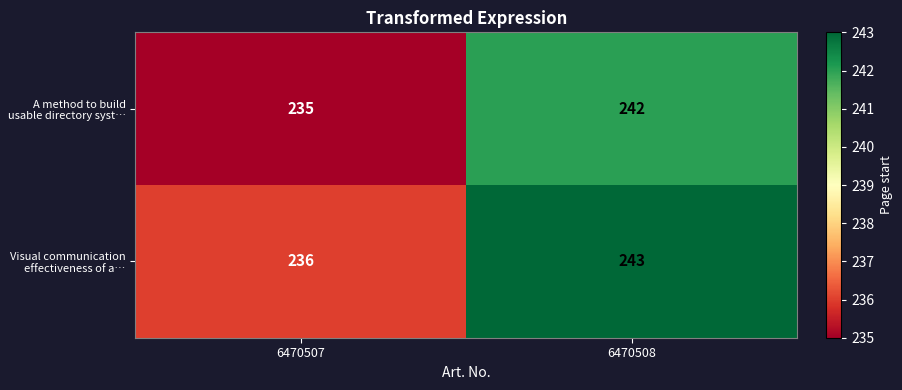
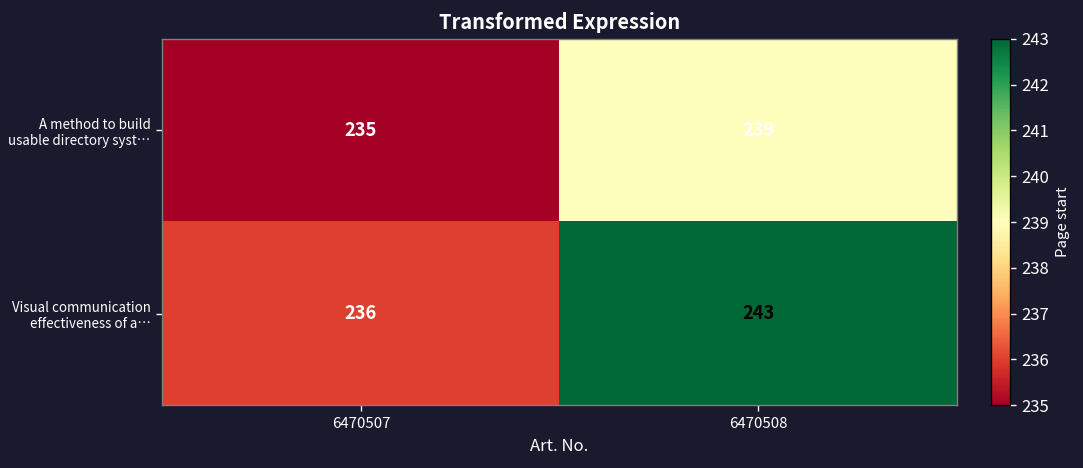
A method to build usable directory syst…, 6470508: 242 -> 239
